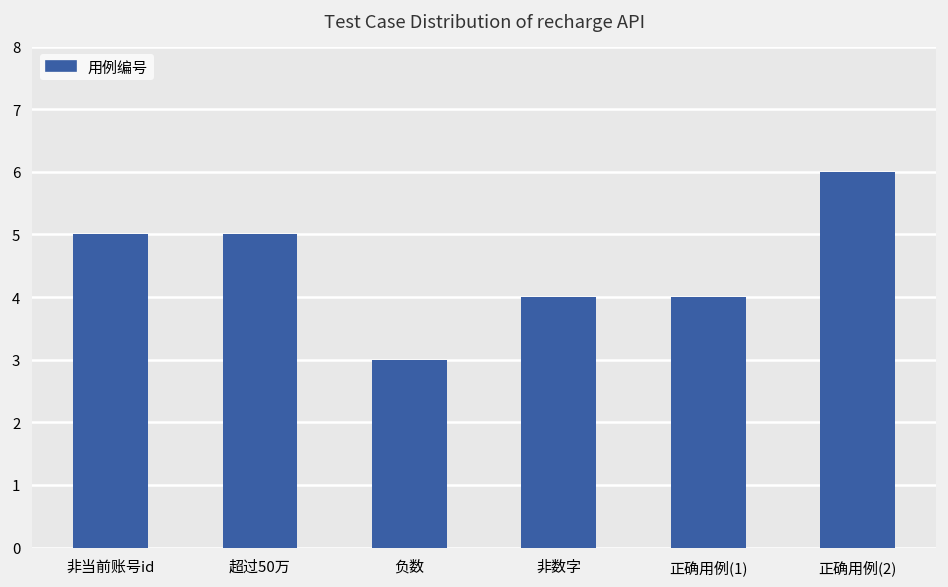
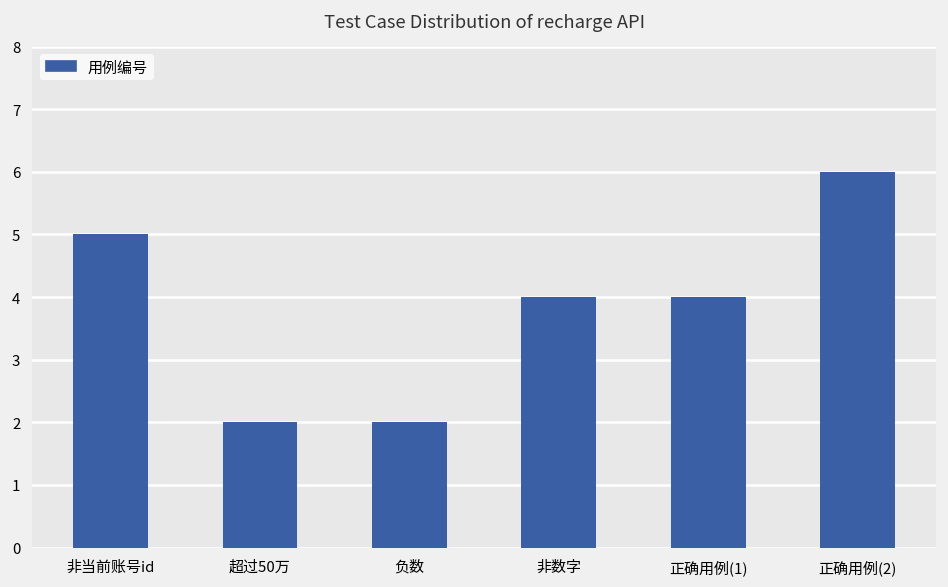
超过50万: 5 -> 2
负数: 3 -> 2
